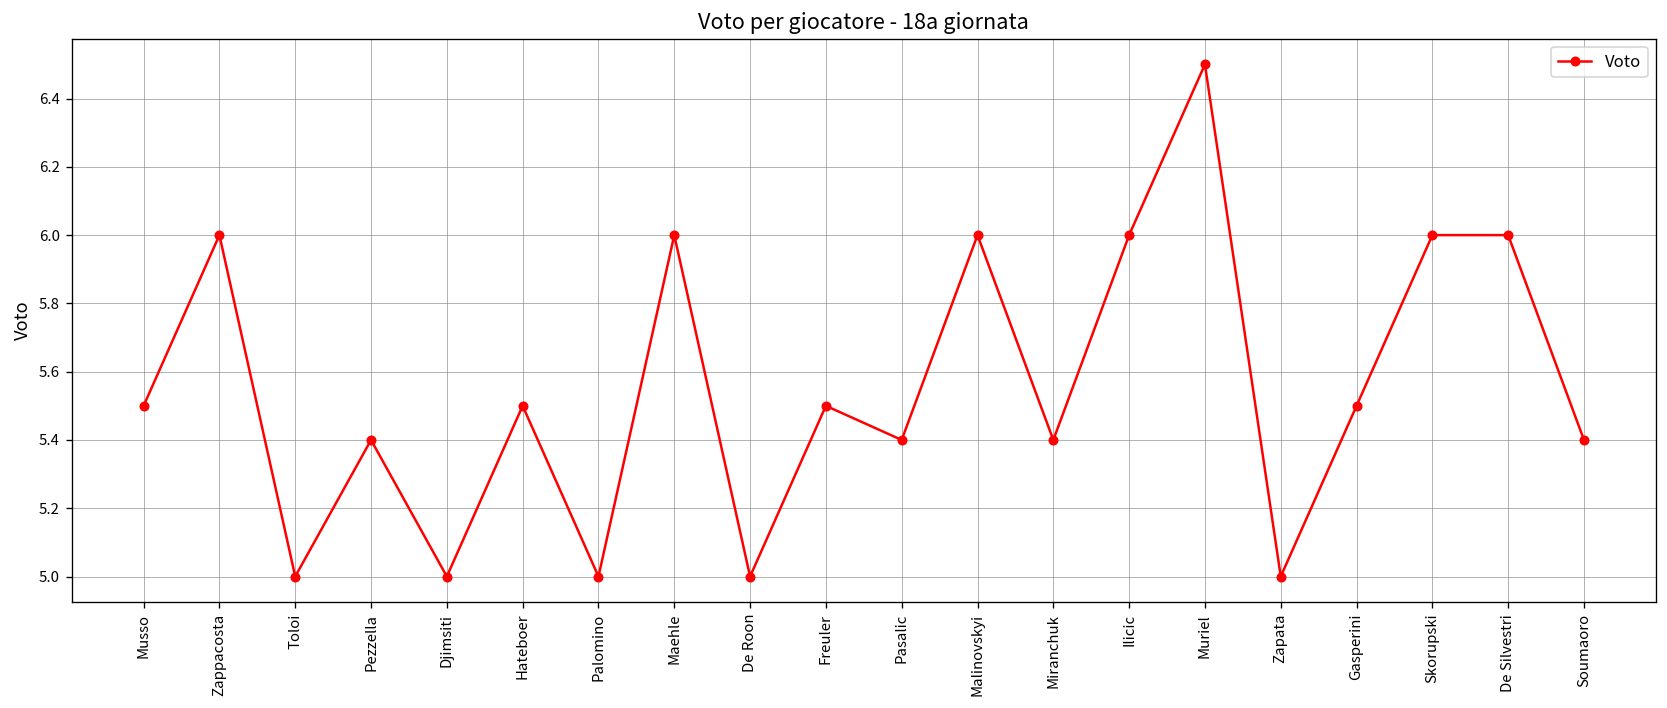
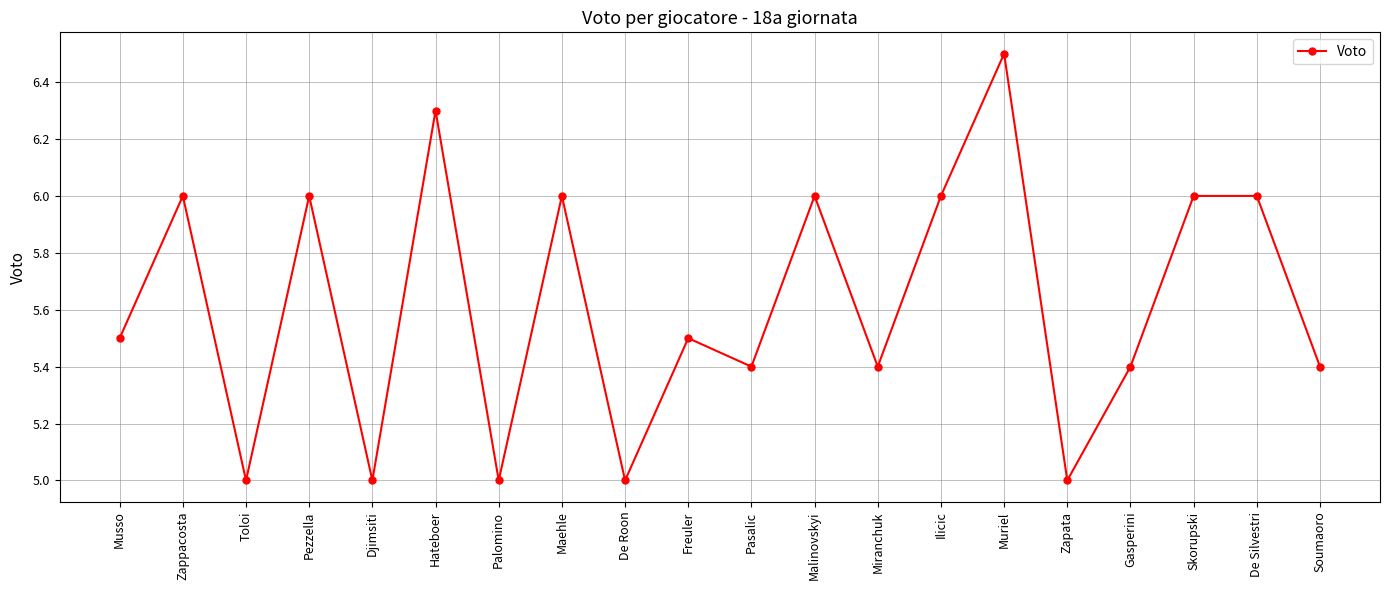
Pezzella: 5.4 -> 6.0
Hateboer: 5.5 -> 6.3
Gasperini: 5.5 -> 5.4
